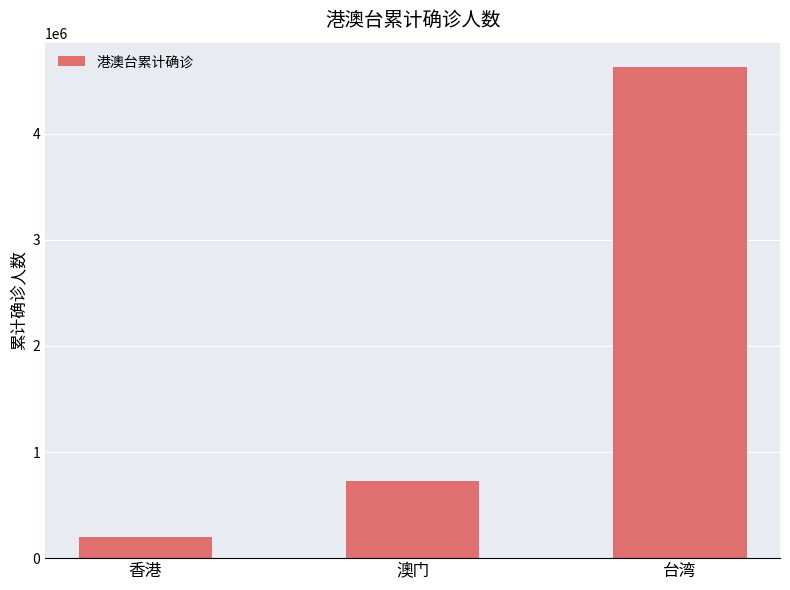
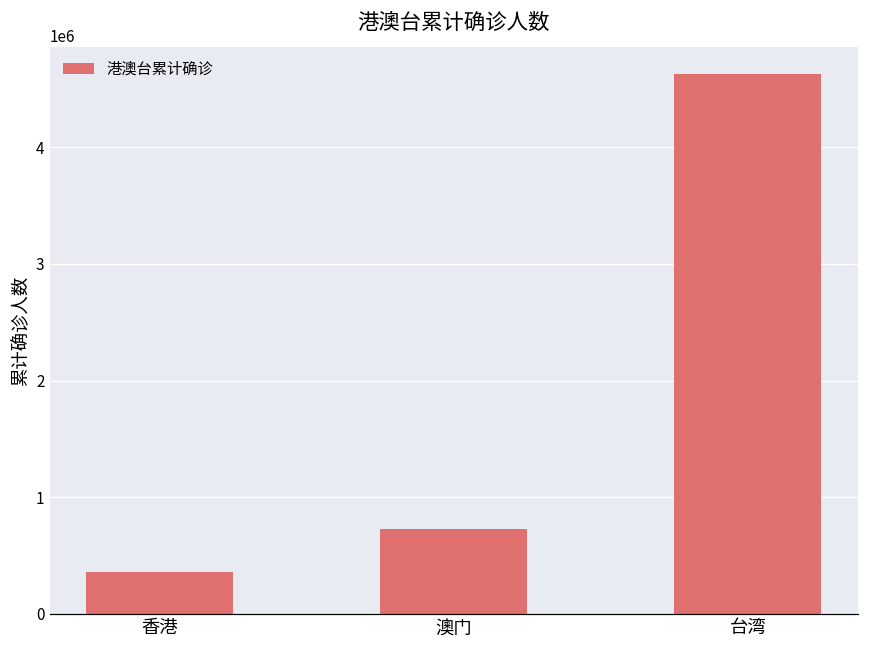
香港: 200000 -> 360000
